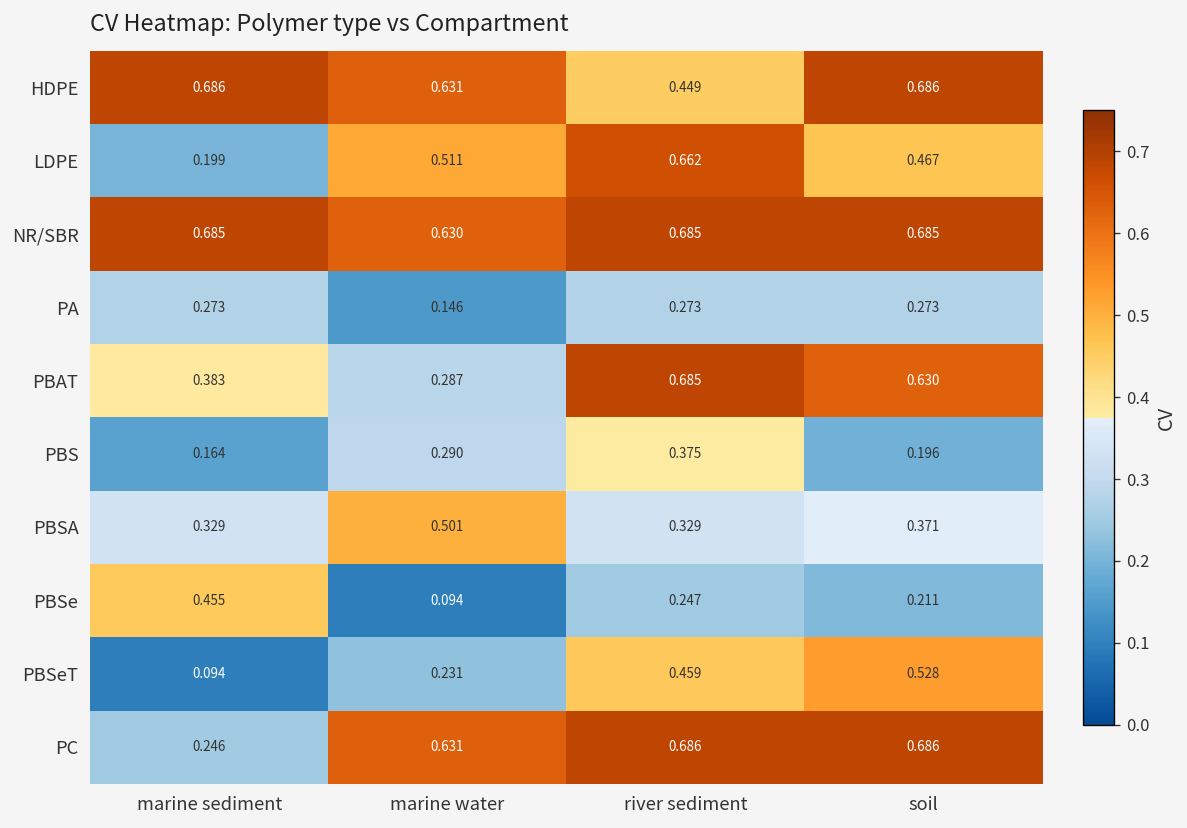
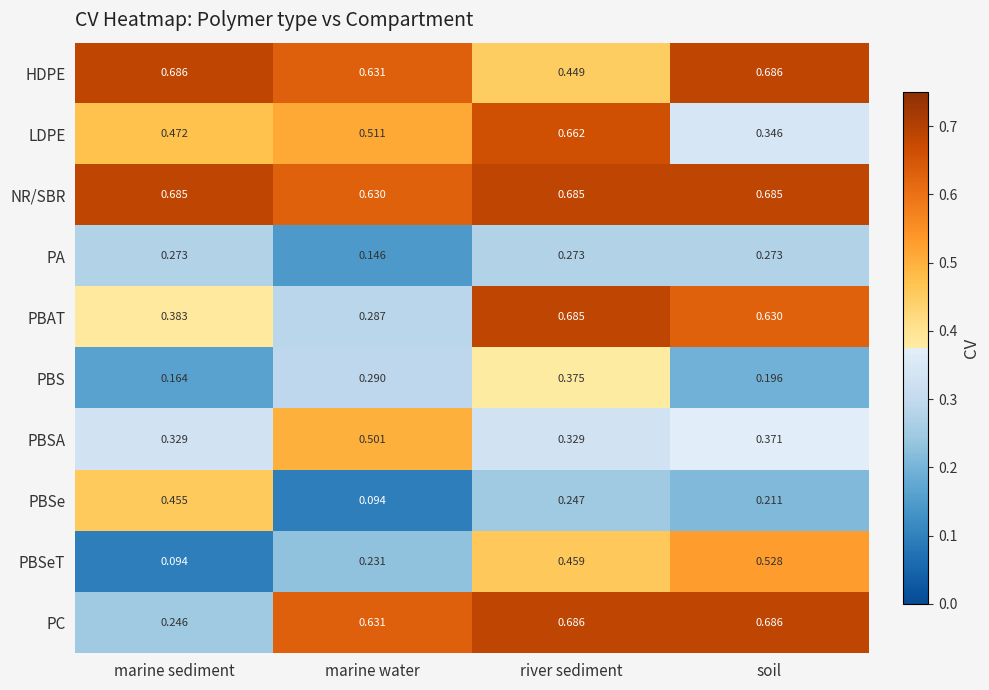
LDPE, marine sediment: 0.199 -> 0.472
LDPE, soil: 0.467 -> 0.346
